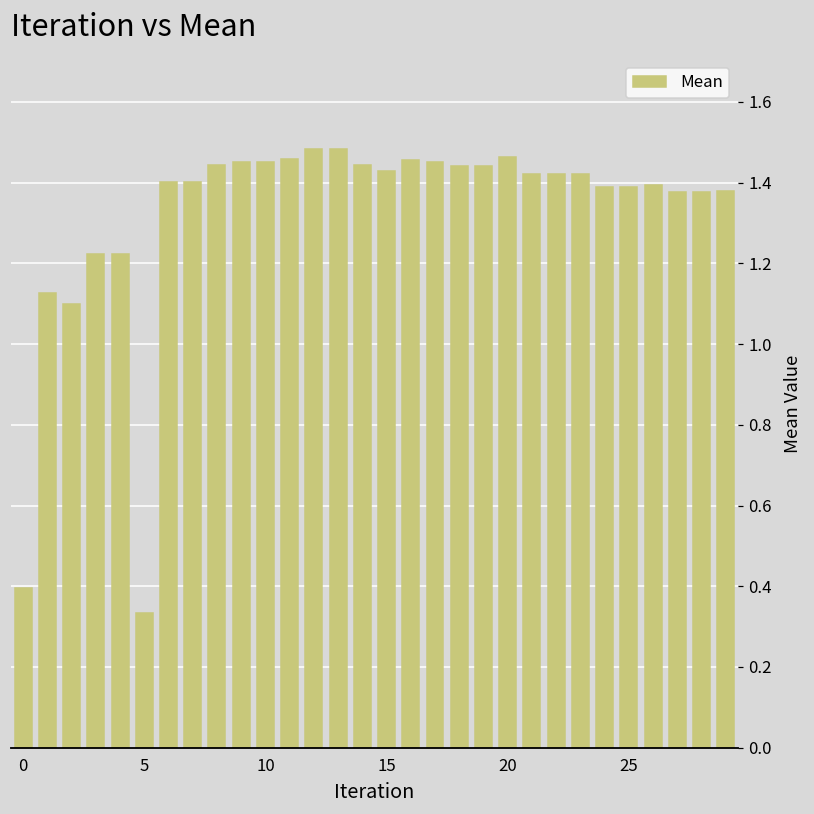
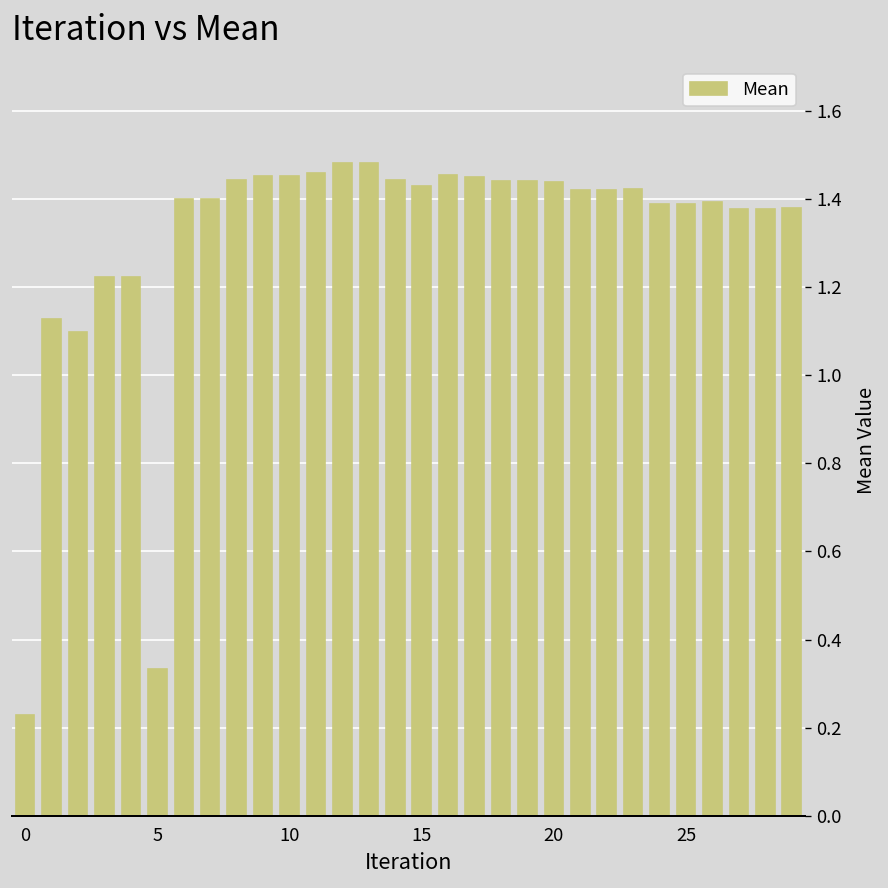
0: 0.39 -> 0.23
20: 1.46 -> 1.44
